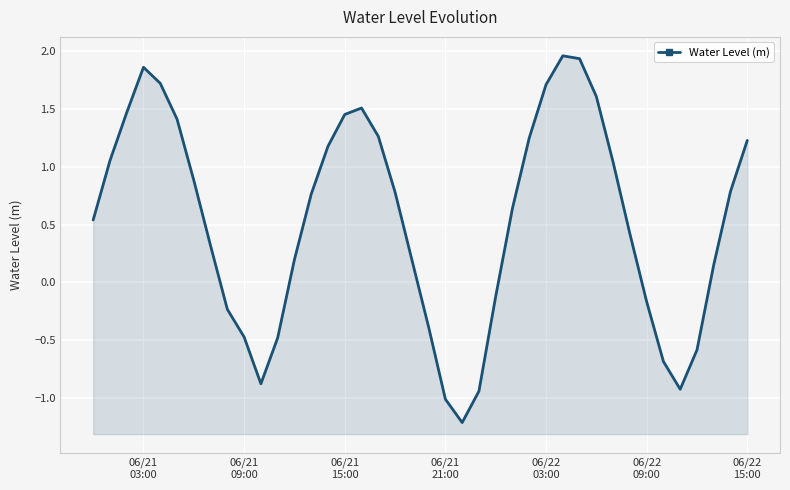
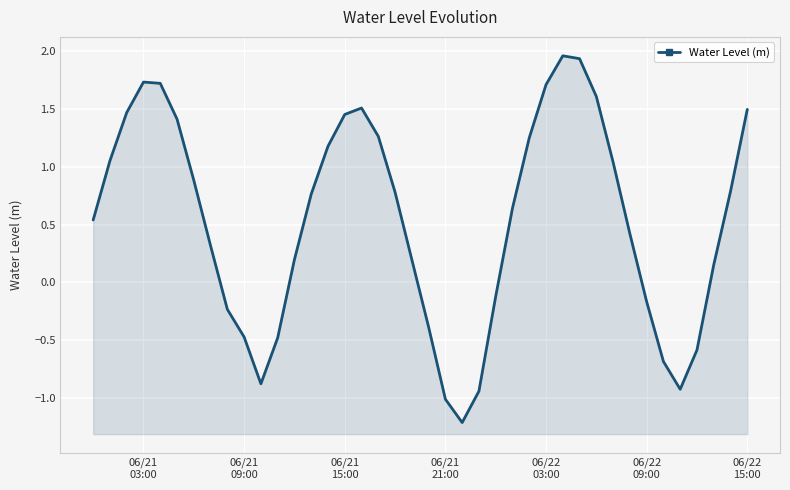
06/21 03:00: 1.86 -> 1.73
06/22 15:00: 1.23 -> 1.50
